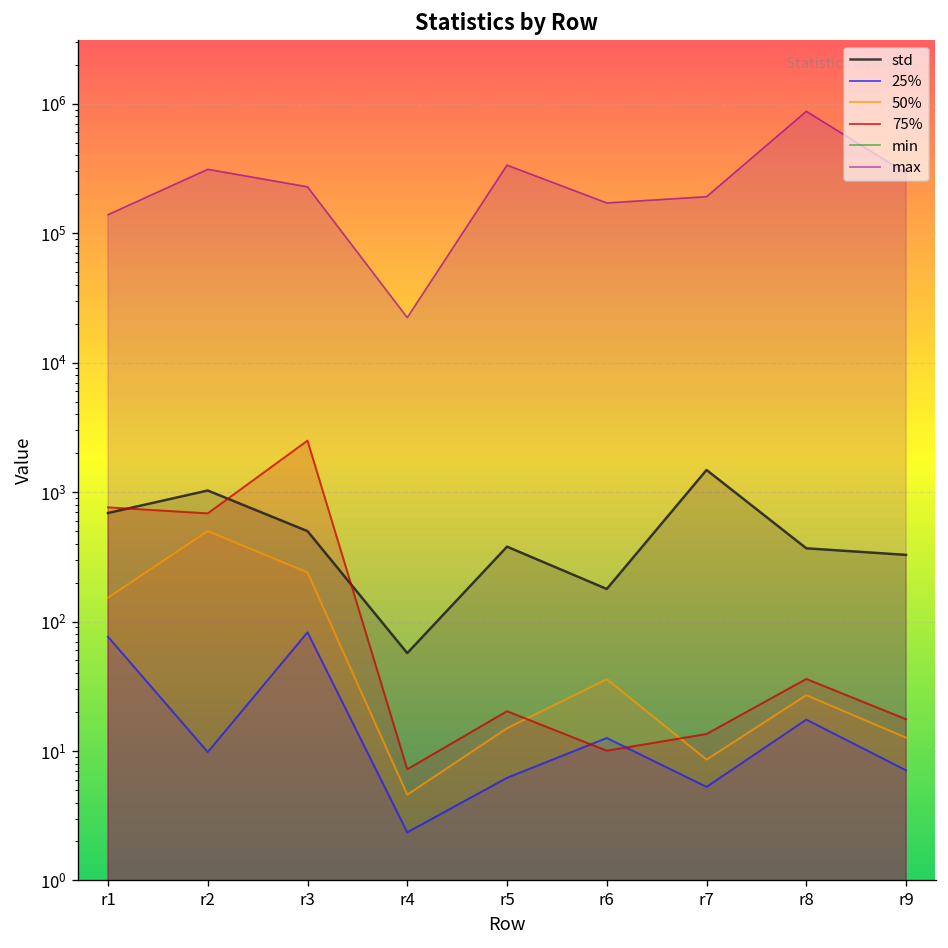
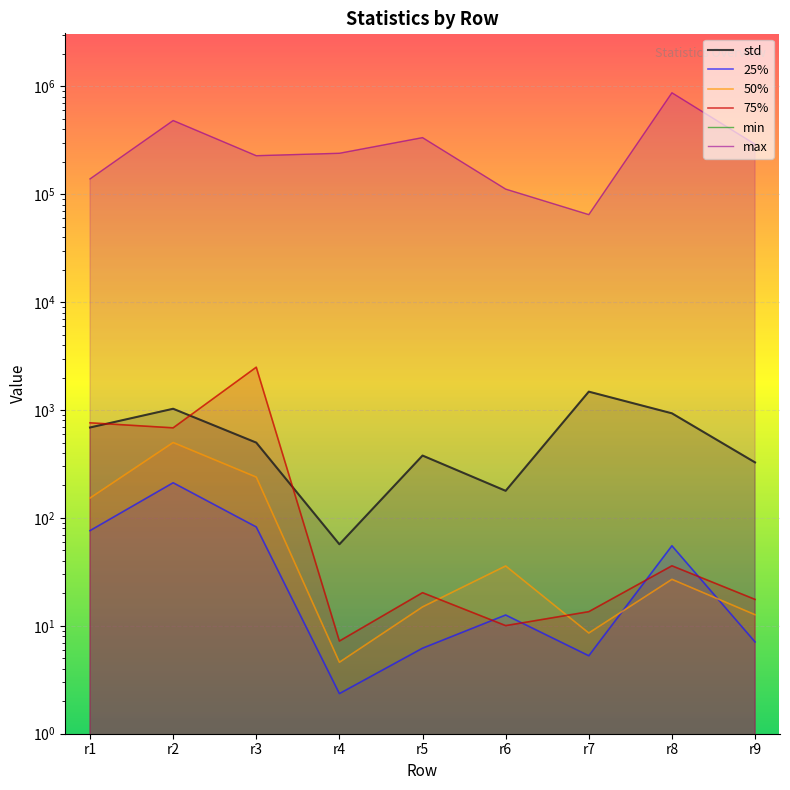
25%, r2: 10 -> 210
max, r2: 310000 -> 500000
max, r4: 22000 -> 240000
max, r6: 170000 -> 110000
max, r7: 190000 -> 60000
std, r8: 370 -> 900
25%, r8: 17 -> 60
